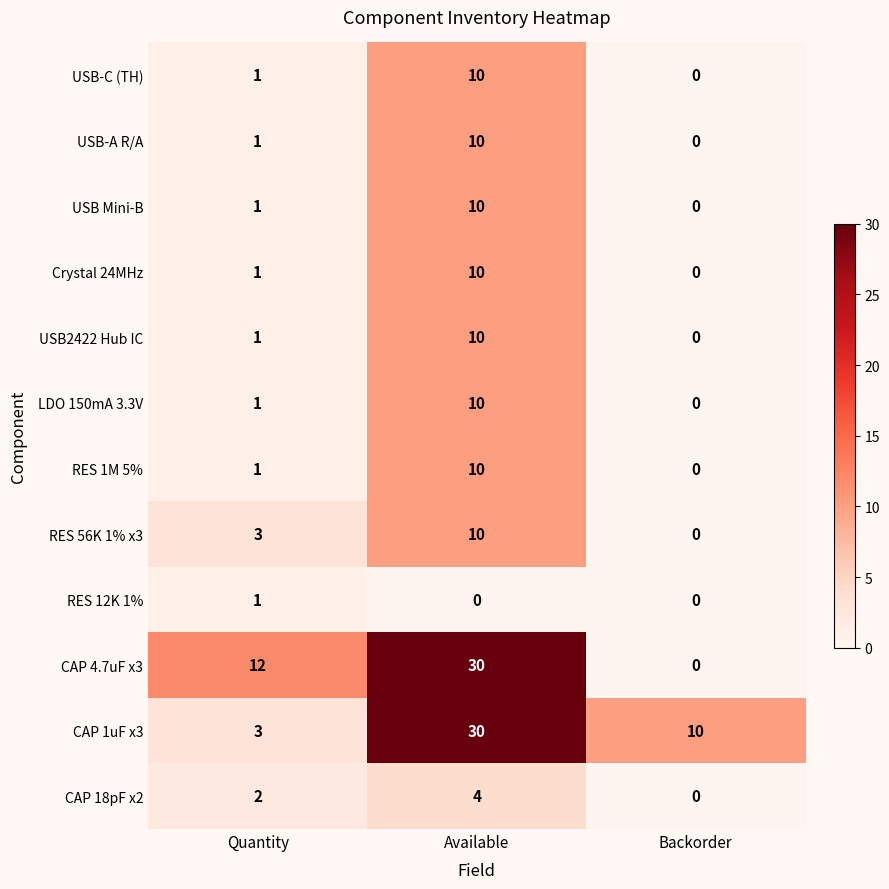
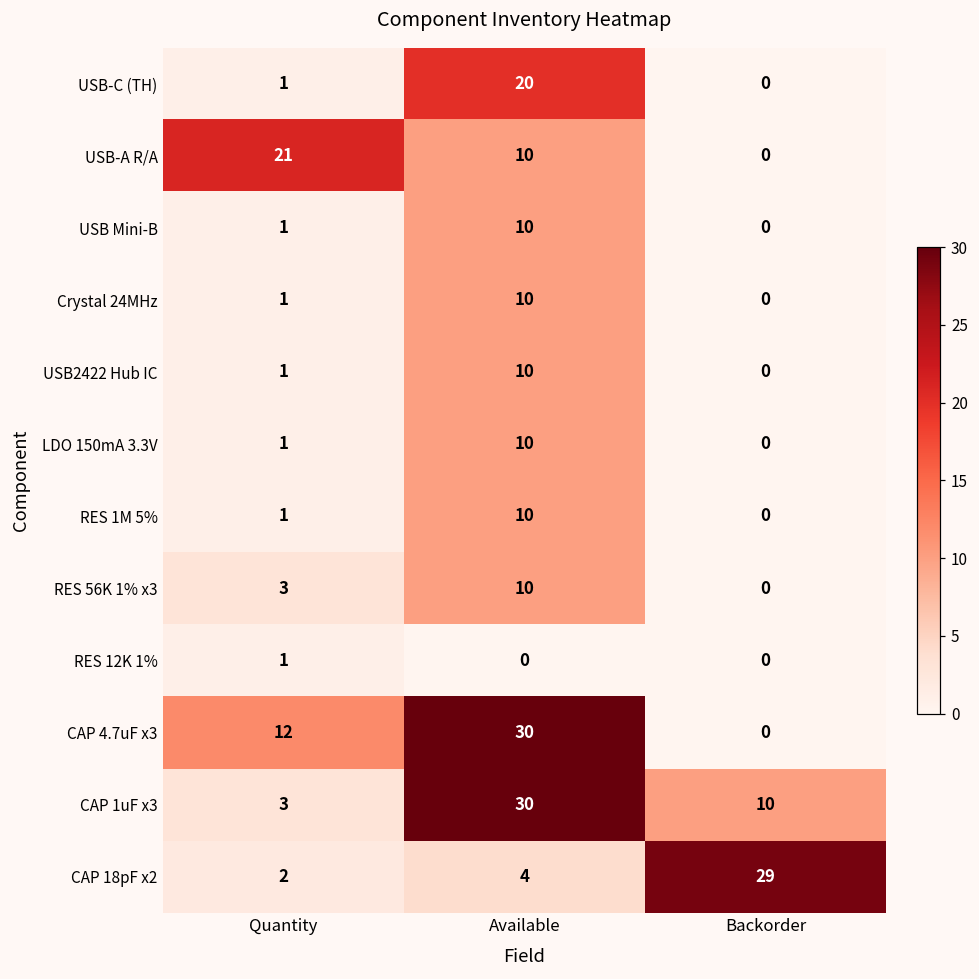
USB-C (TH), Available: 10 -> 20
USB-A R/A, Quantity: 1 -> 21
CAP 18pF x2, Backorder: 0 -> 29
